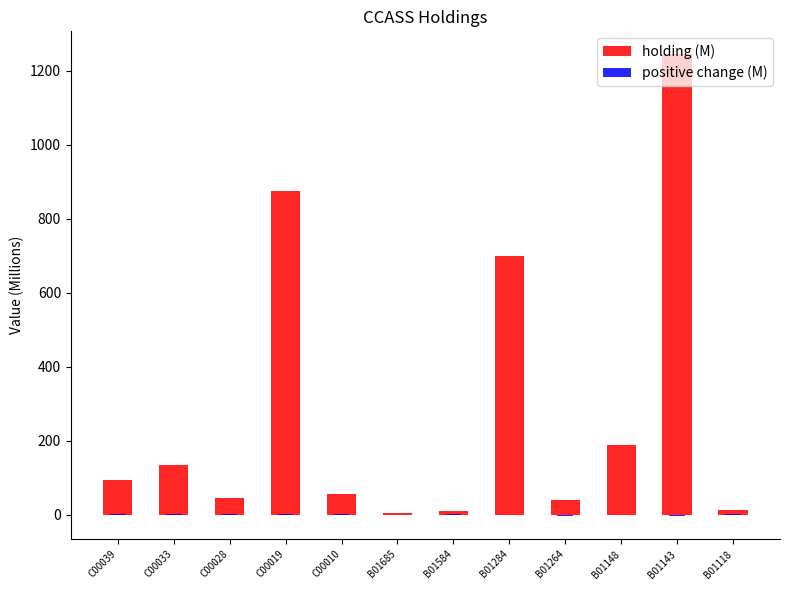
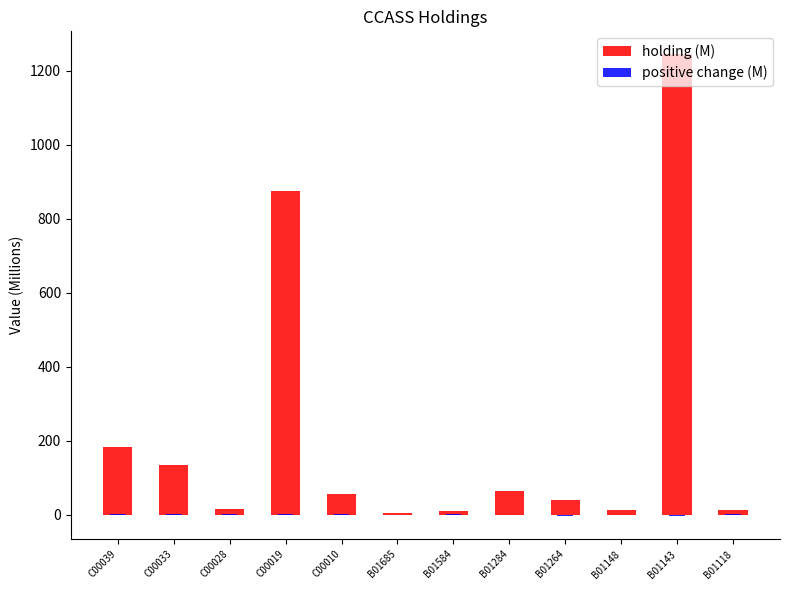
holding (M), C00039: 90 -> 180
holding (M), C00028: 50 -> 10
holding (M), B01284: 700 -> 60
holding (M), B01148: 190 -> 10
